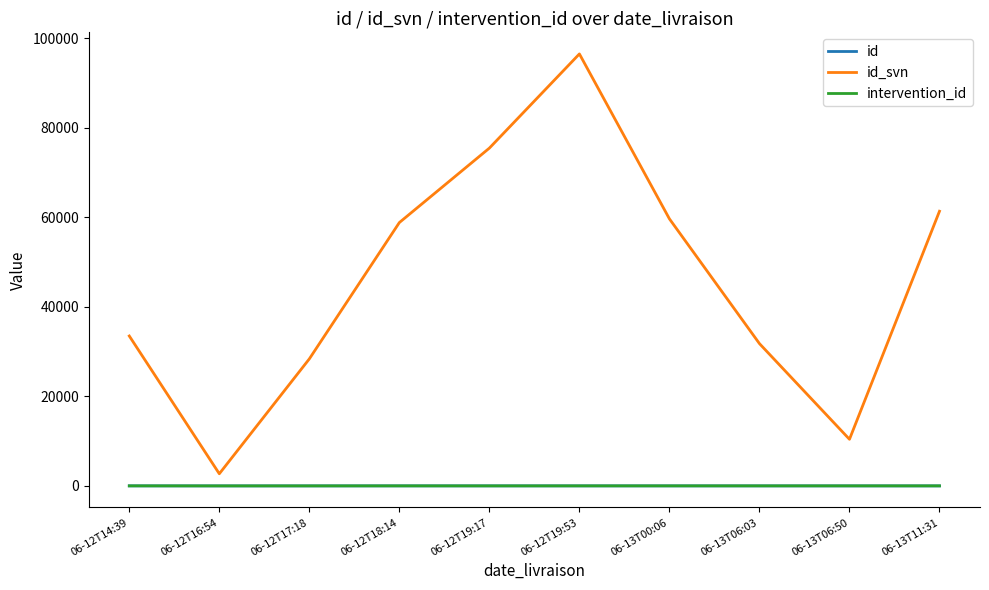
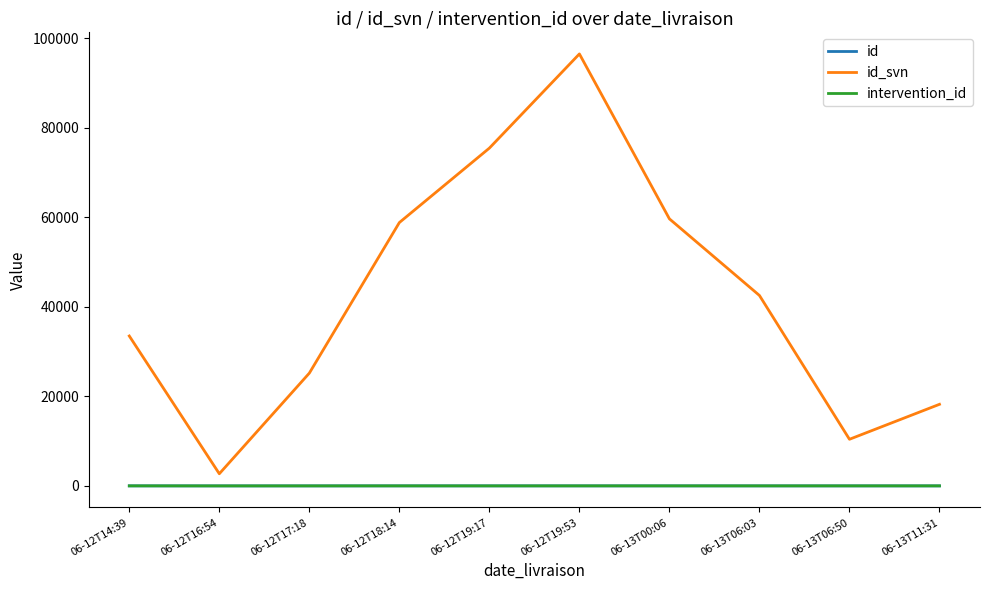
id_svn, 06-12T17:18: 28000 -> 25000
id_svn, 06-13T06:03: 32000 -> 43000
id_svn, 06-13T11:31: 61000 -> 18000
